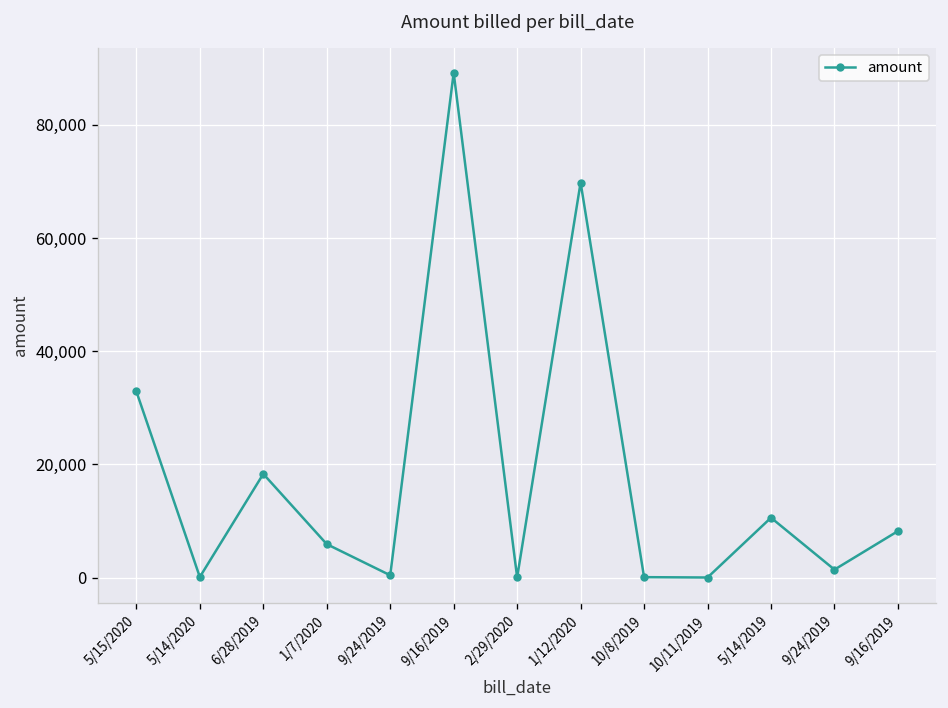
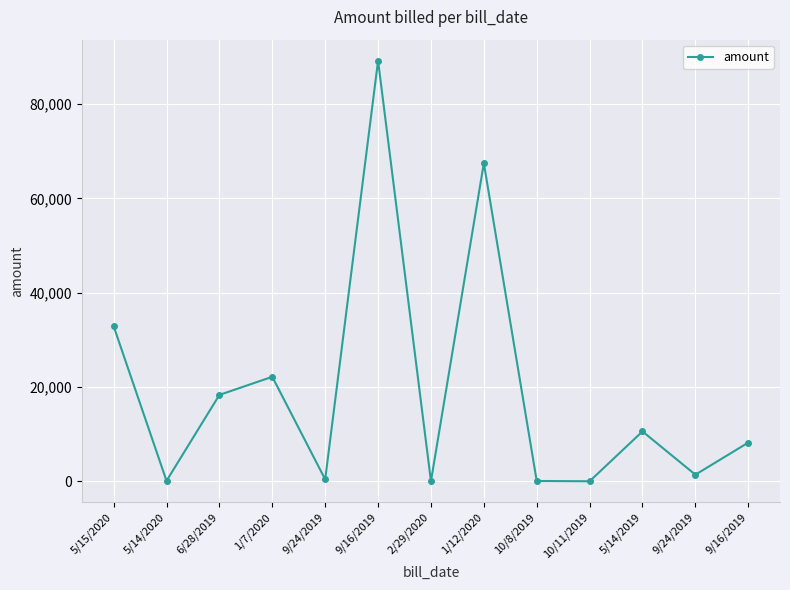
1/7/2020: 6,000 -> 22,000
1/12/2020: 70,000 -> 67,000
